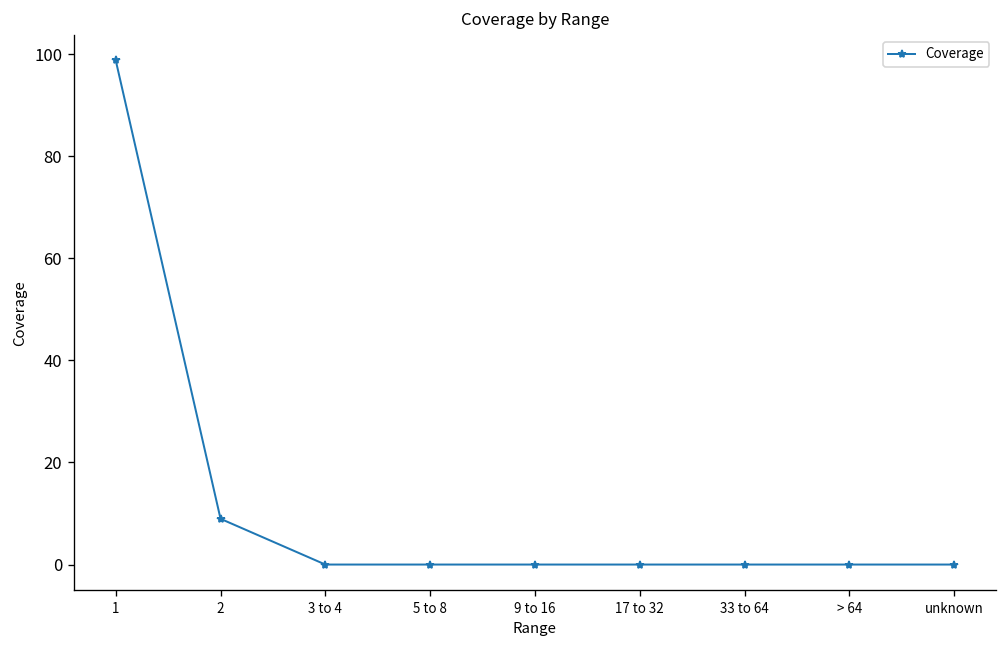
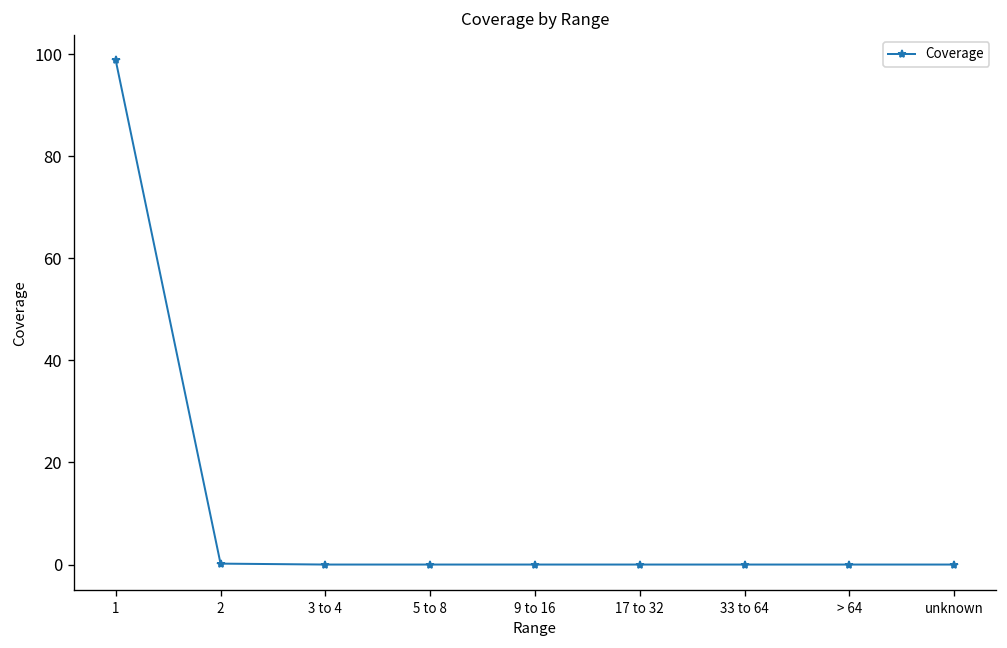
2: 9 -> 0
